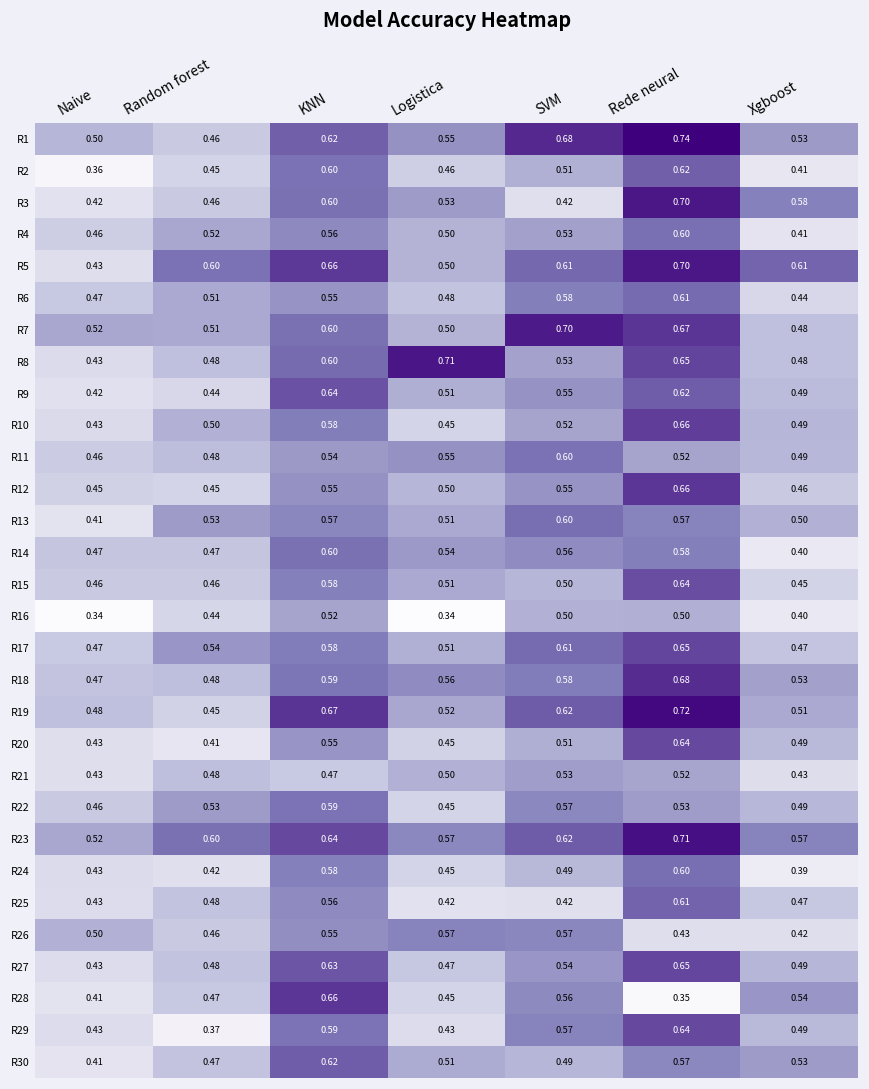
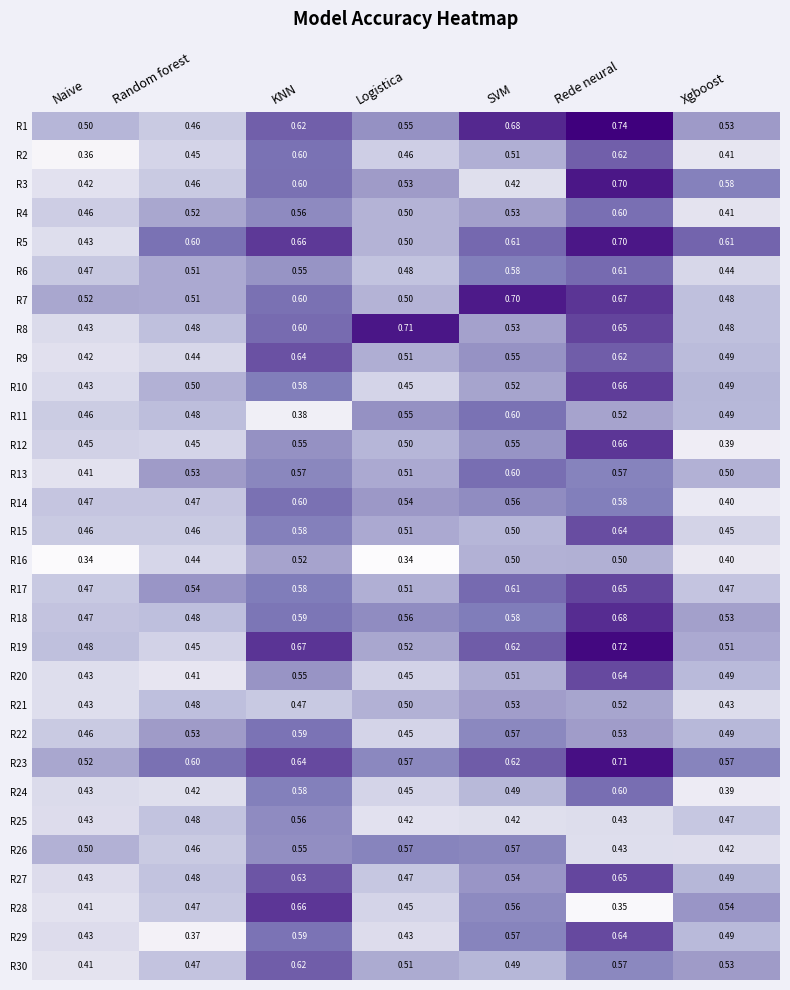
R11, KNN: 0.54 -> 0.38
R12, Xgboost: 0.46 -> 0.39
R25, Rede neural: 0.61 -> 0.43
